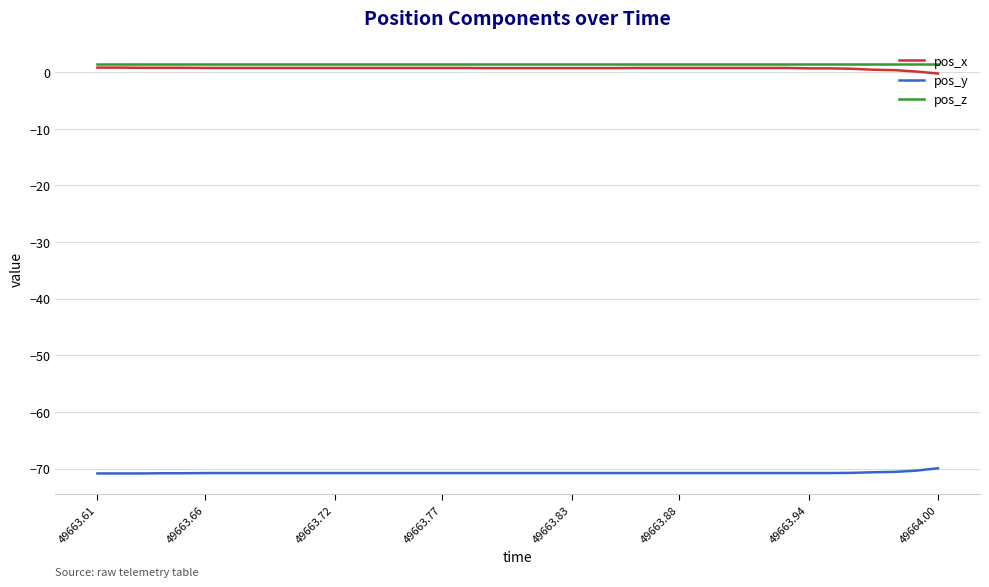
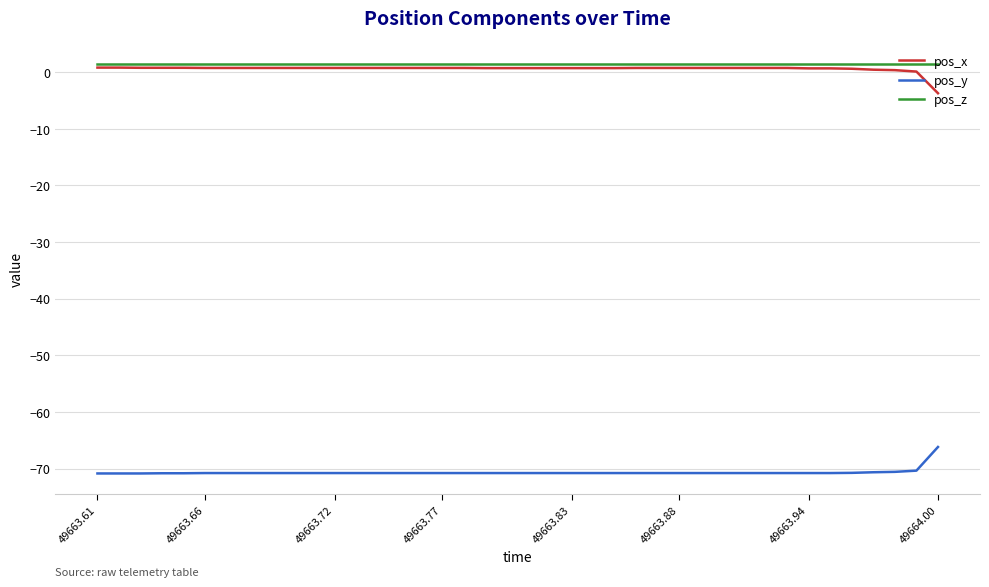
pos_x, 49664.00: 0 -> -4
pos_y, 49664.00: -70 -> -66
